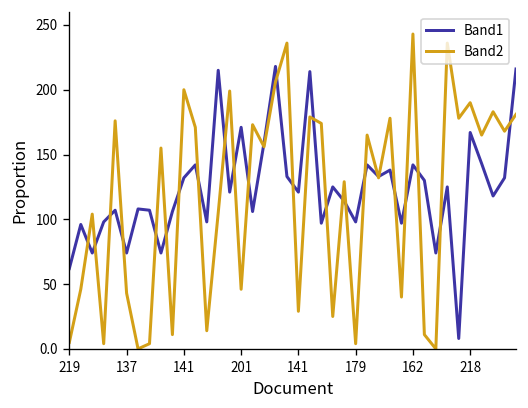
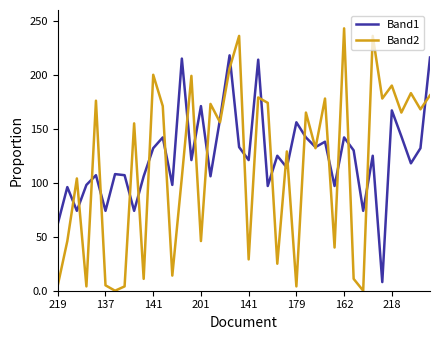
Band2, 137: 43 -> 5
Band1, 179: 98 -> 156
